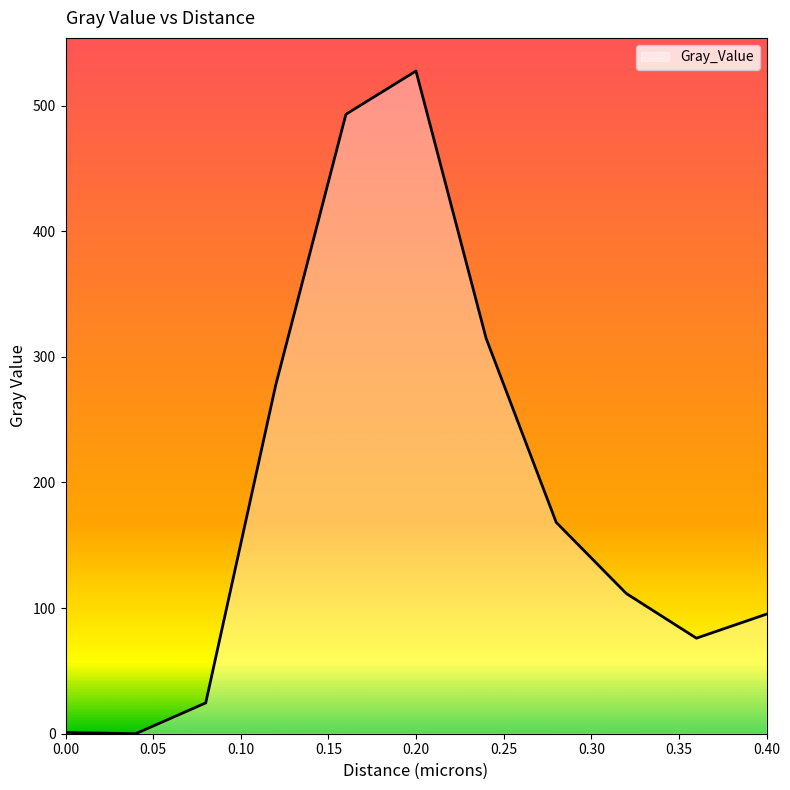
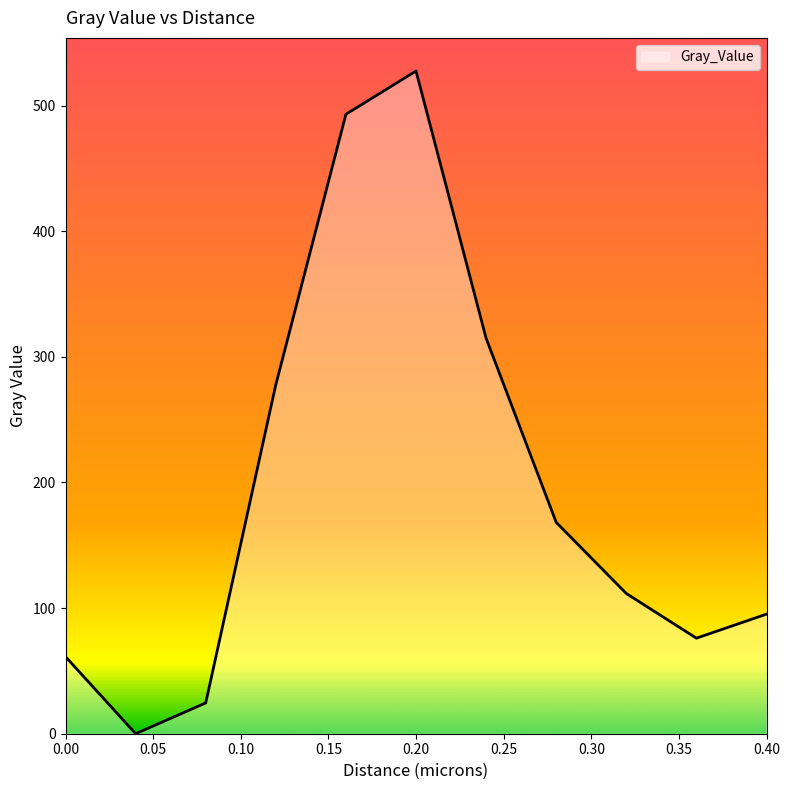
0.00: 1 -> 61
